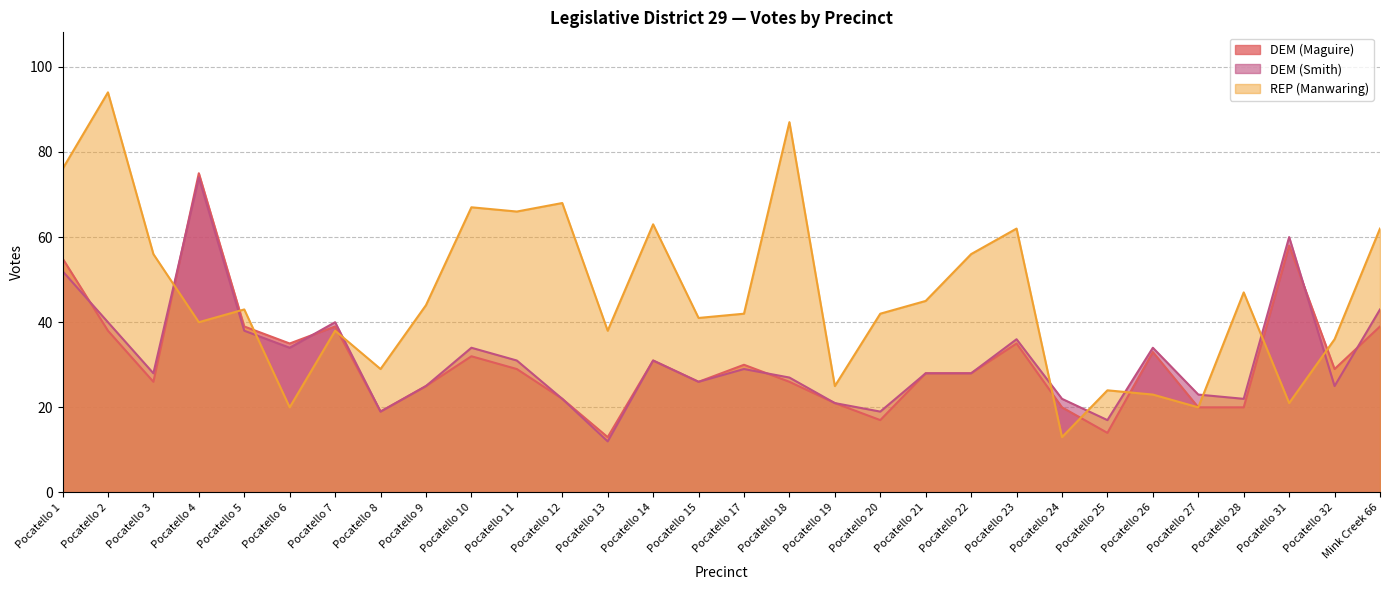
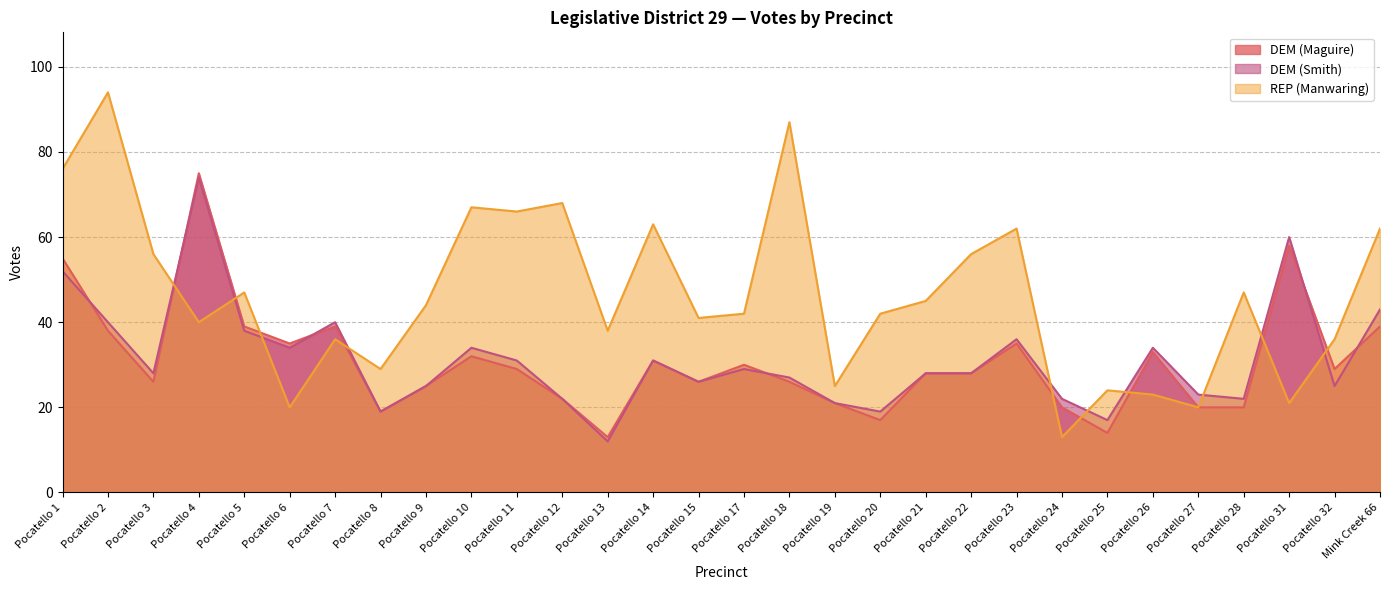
REP (Manwaring), Pocatello 5: 43 -> 47
REP (Manwaring), Pocatello 7: 38 -> 36
